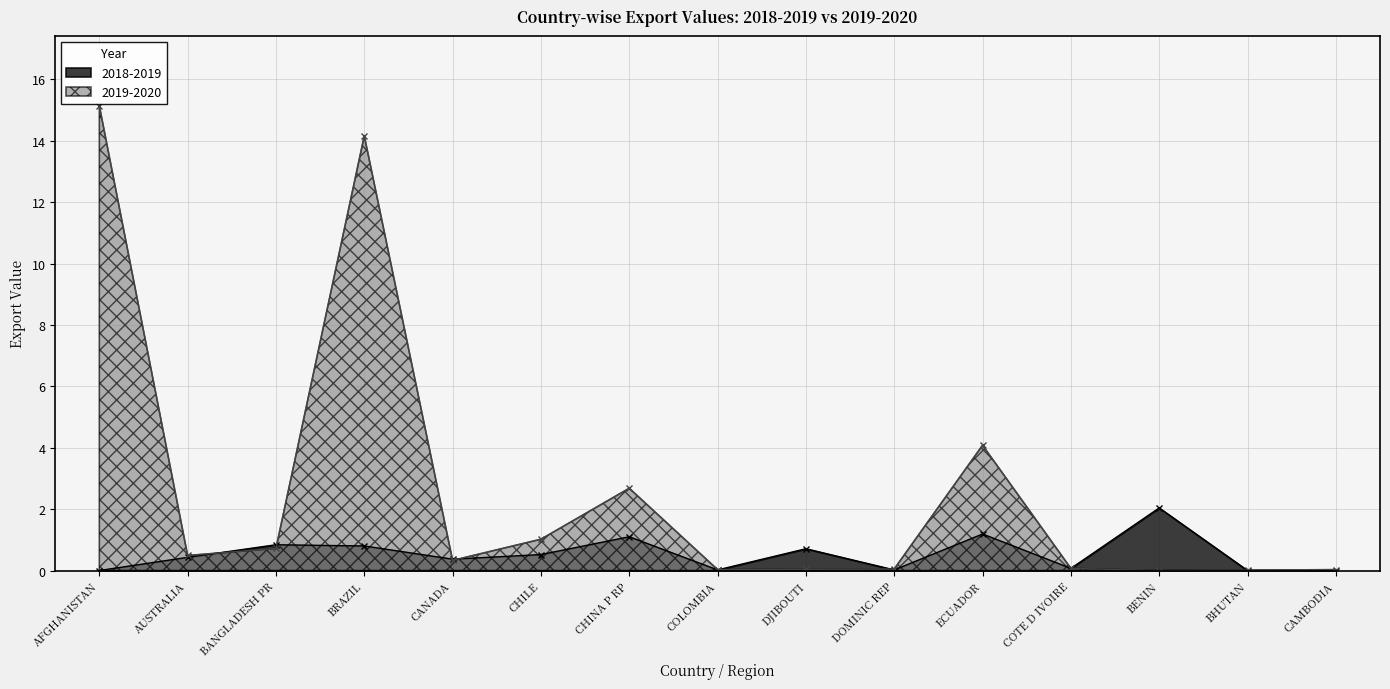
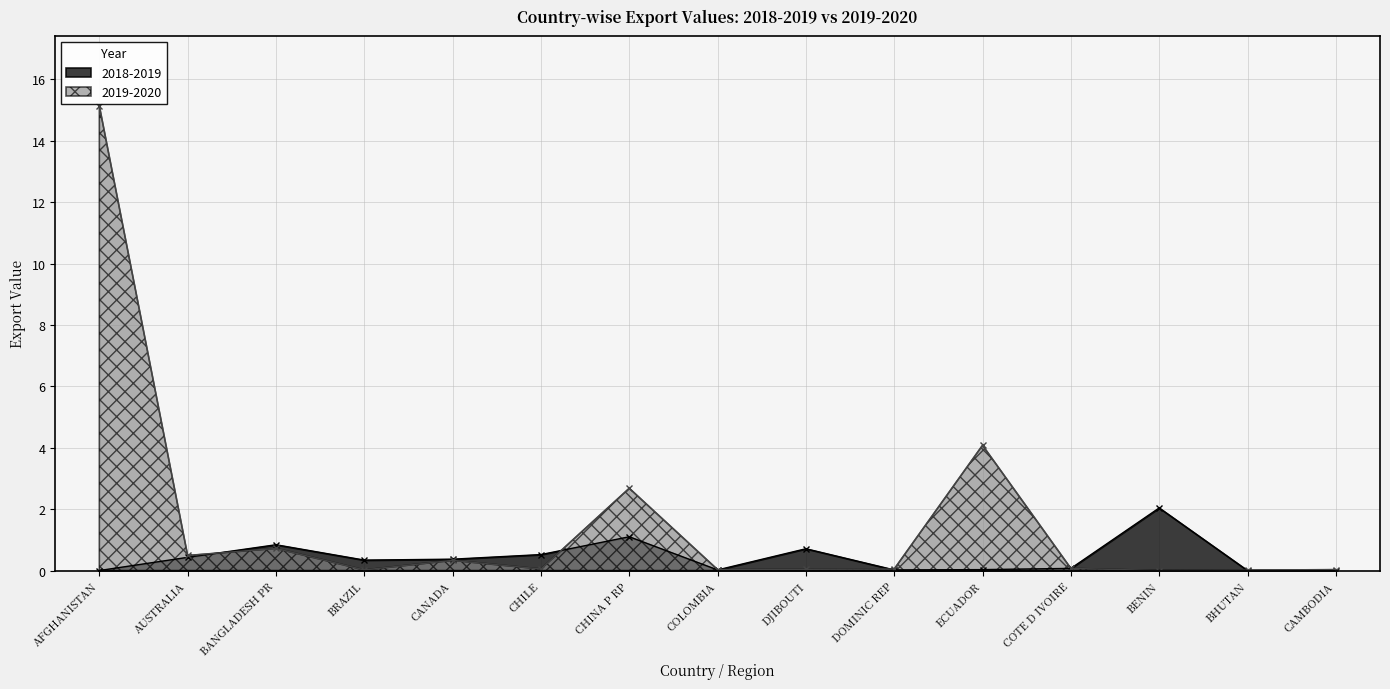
2018-2019, BRAZIL: 0.8 -> 0.3
2019-2020, BRAZIL: 14.2 -> 0.0
2019-2020, CHILE: 1.0 -> 0.1
2018-2019, ECUADOR: 1.2 -> 0.0
